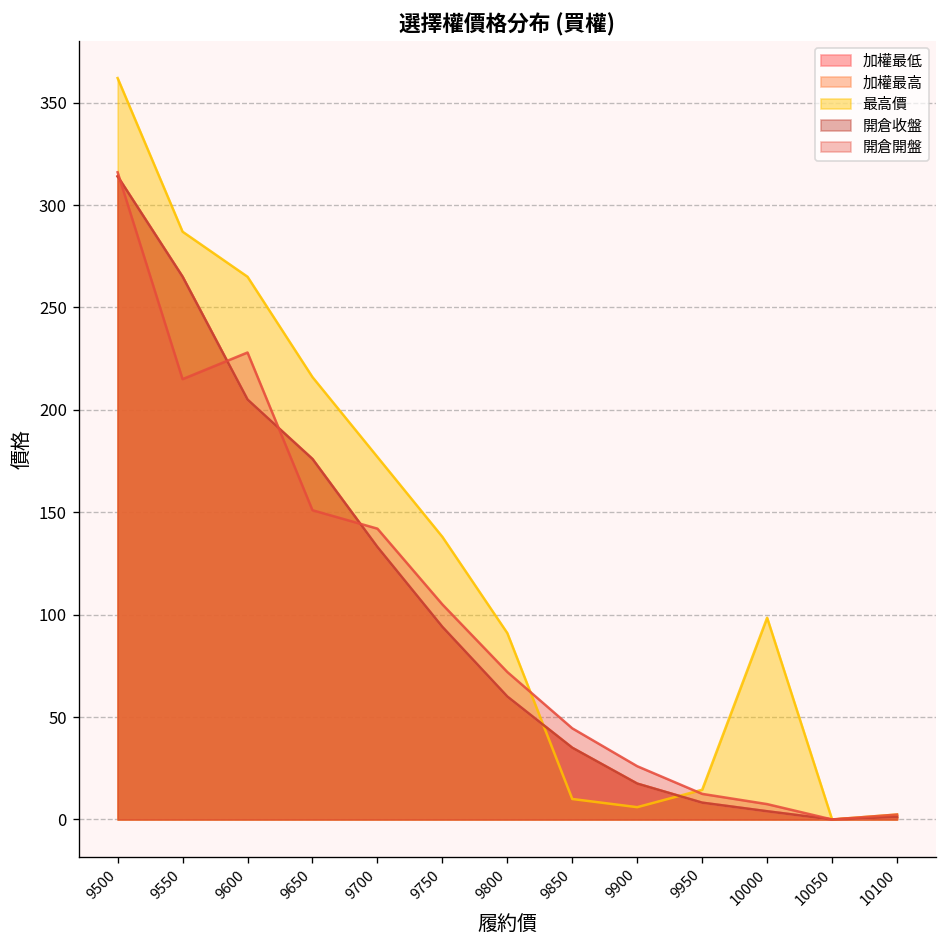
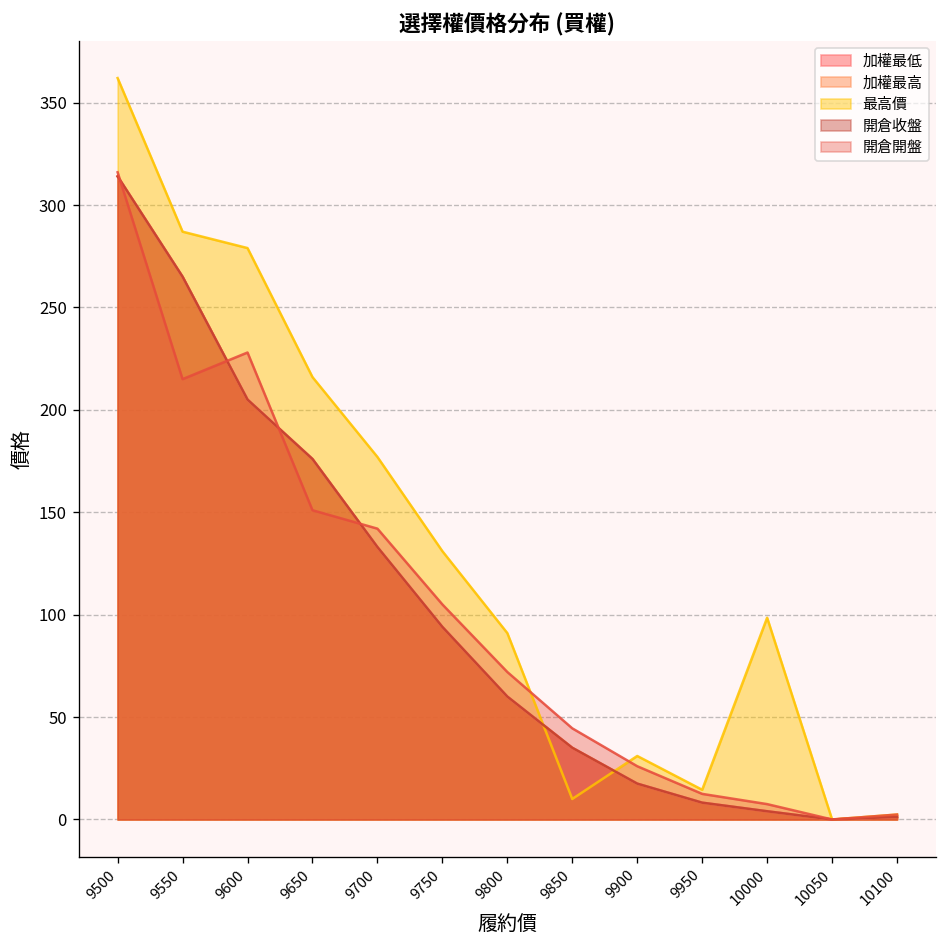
最高價, 9600: 265 -> 279
最高價, 9750: 138 -> 131
最高價, 9900: 6 -> 31
